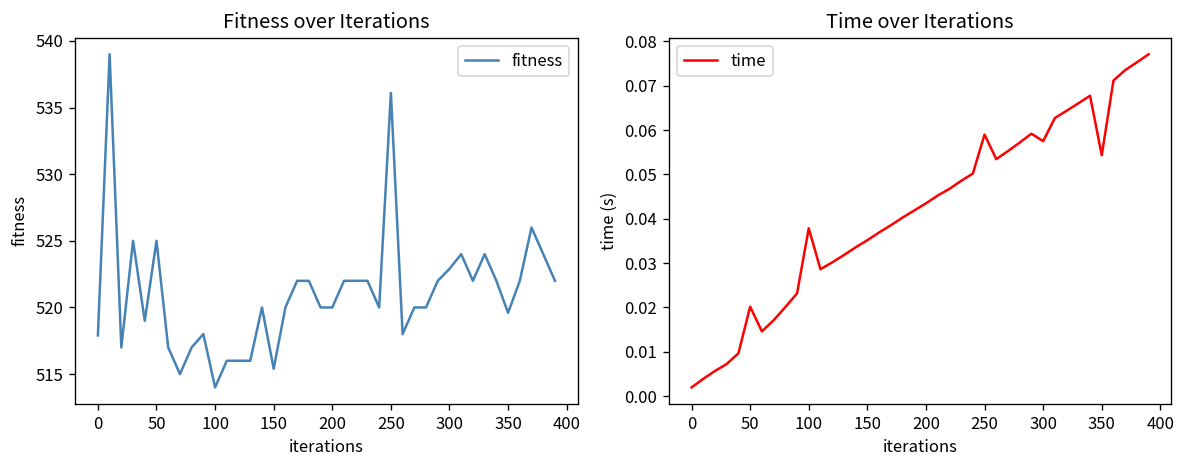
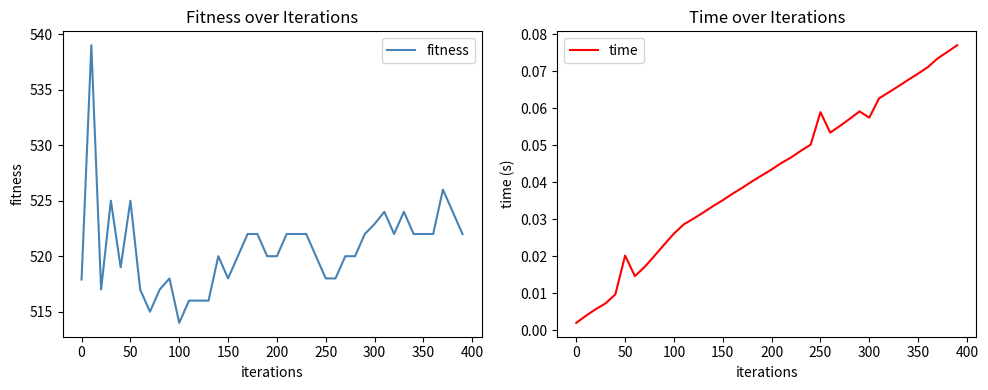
Fitness over Iterations, 150: 515.4 -> 518.0
Fitness over Iterations, 250: 536.1 -> 518.0
Fitness over Iterations, 350: 519.6 -> 522.0
Time over Iterations, 100: 0.038 -> 0.026
Time over Iterations, 350: 0.054 -> 0.069
